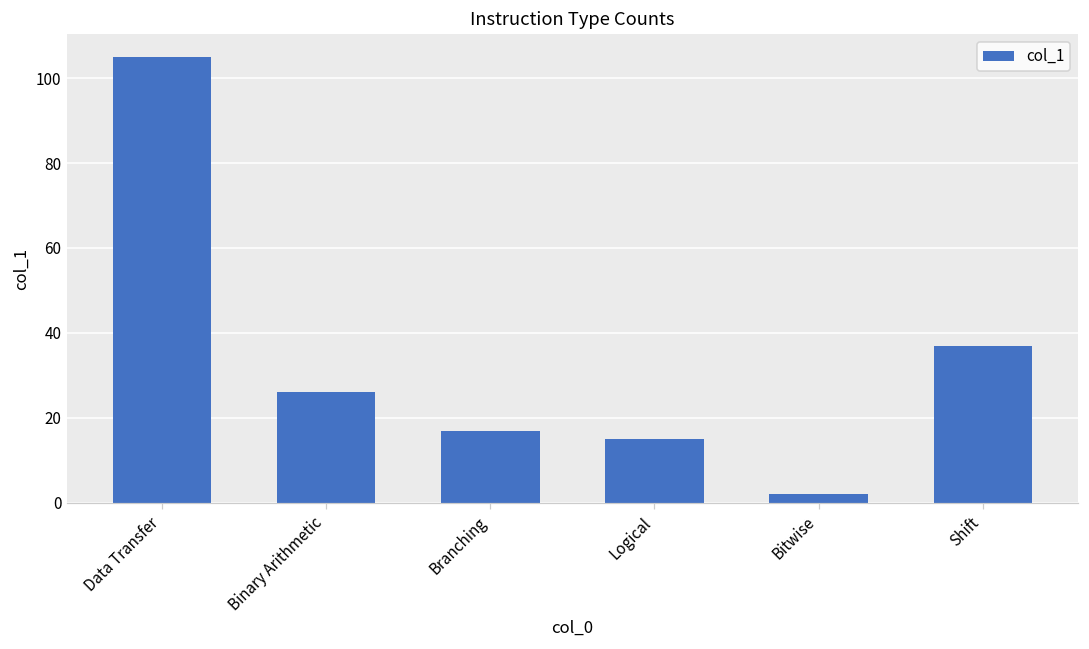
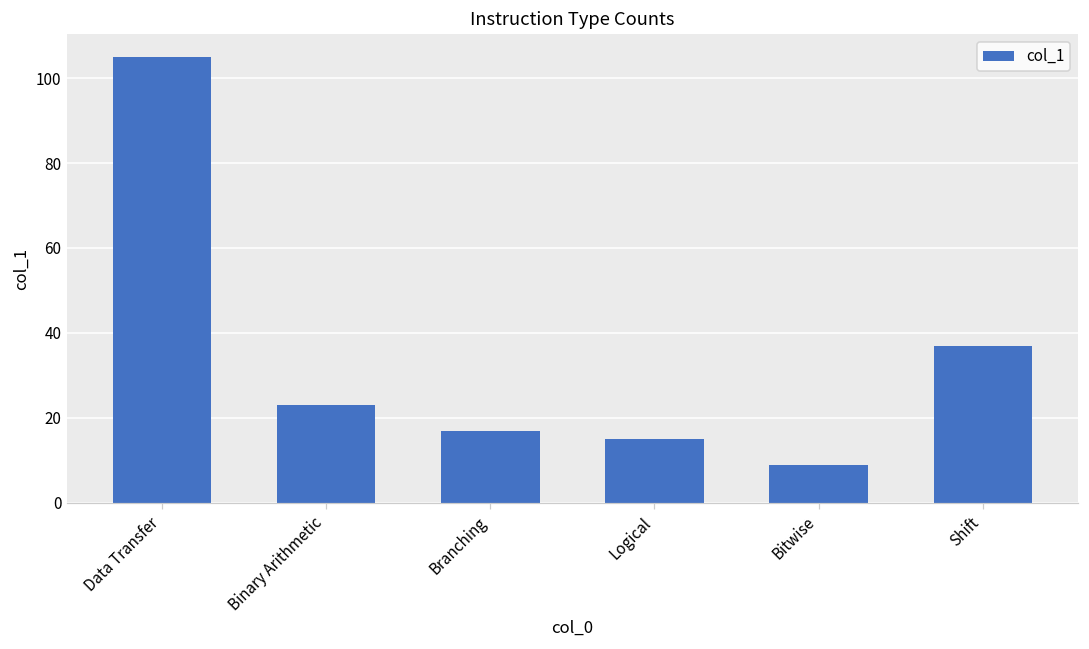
Binary Arithmetic: 26 -> 23
Bitwise: 2 -> 9
